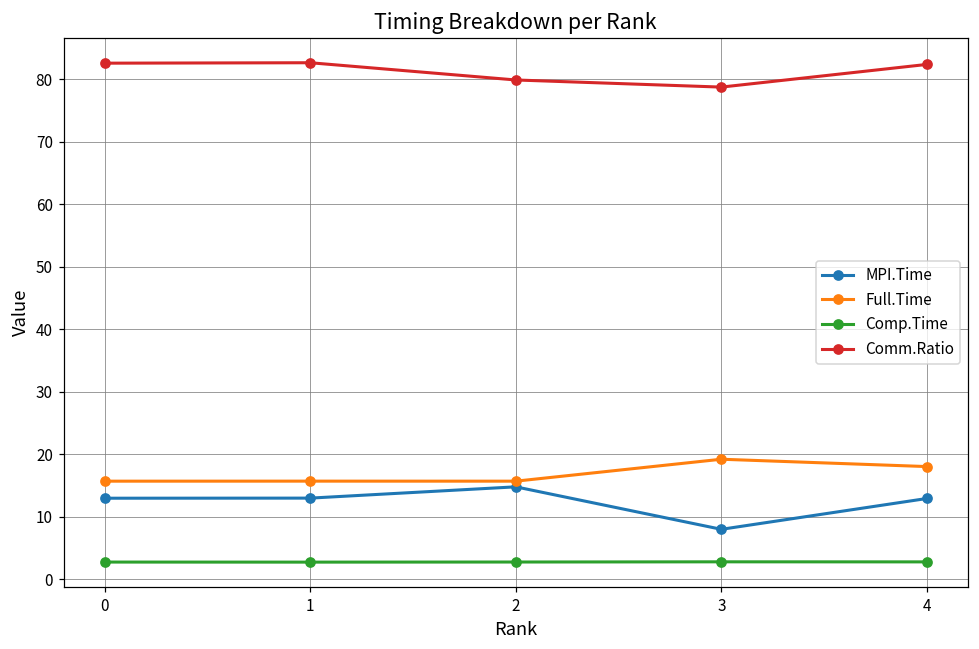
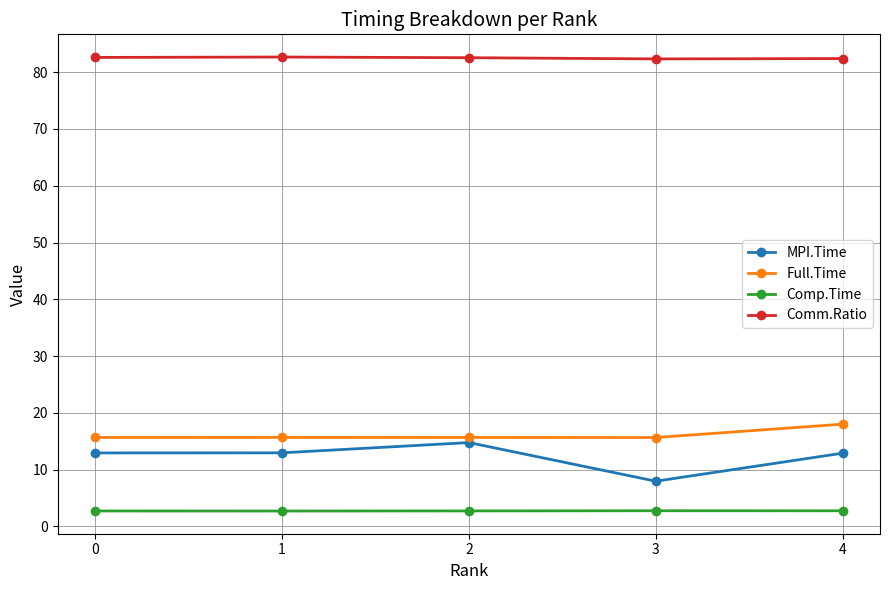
Comm.Ratio, 2: 80 -> 83
Full.Time, 3: 19 -> 16
Comm.Ratio, 3: 79 -> 82
